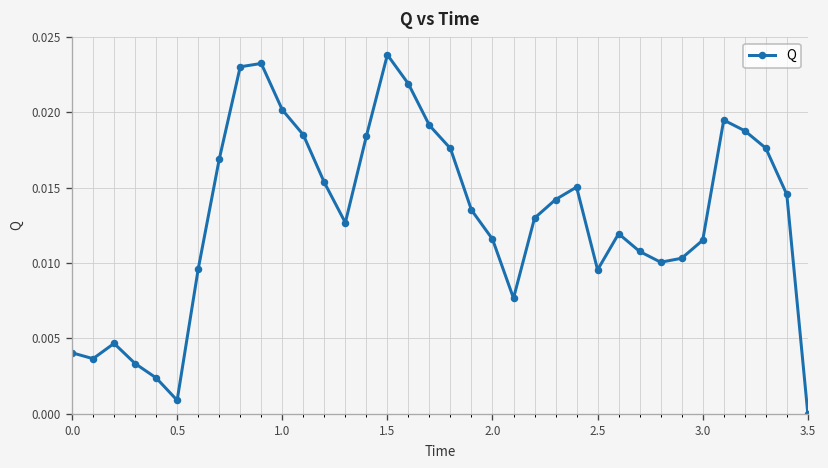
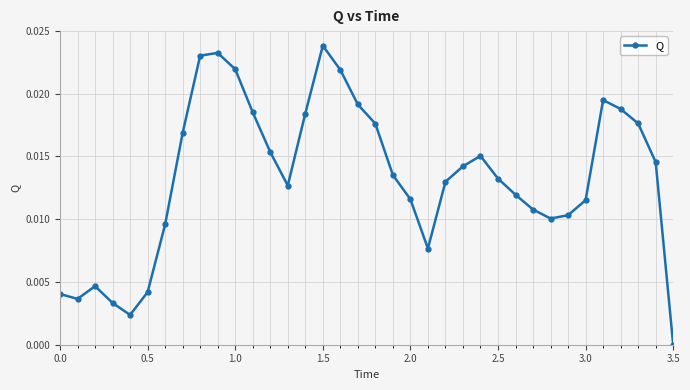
0.5: 0.0009 -> 0.0042
1.0: 0.0202 -> 0.0219
2.5: 0.0095 -> 0.0132
